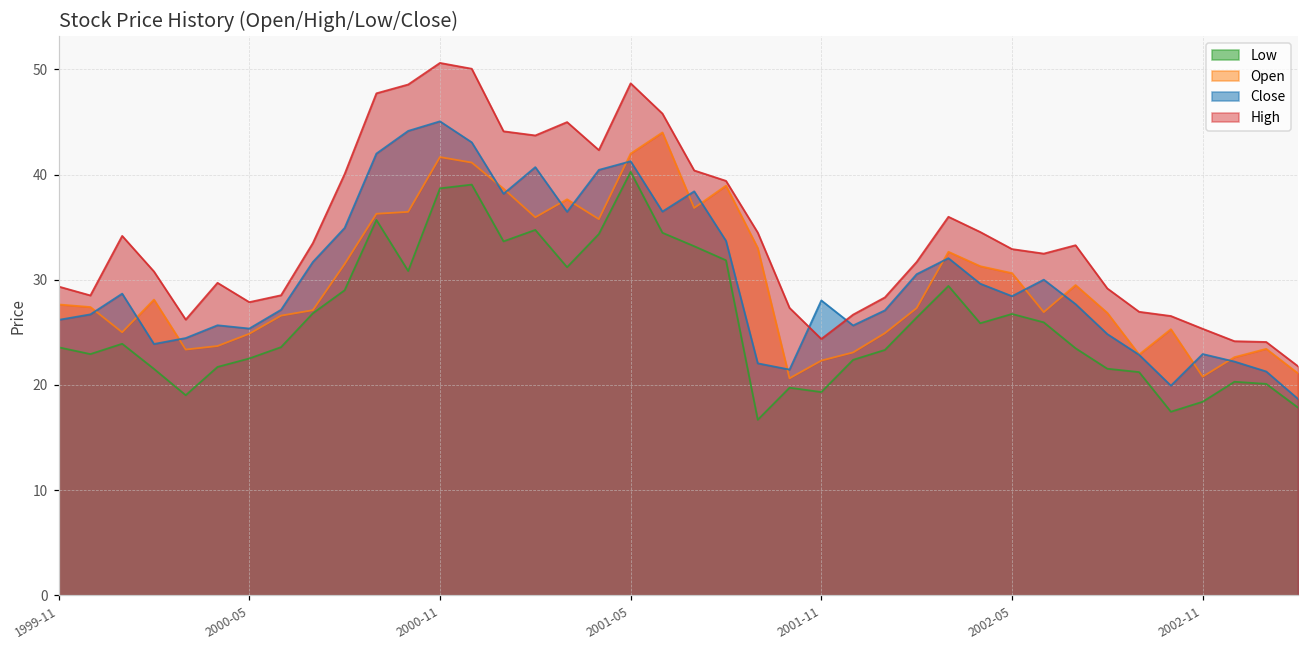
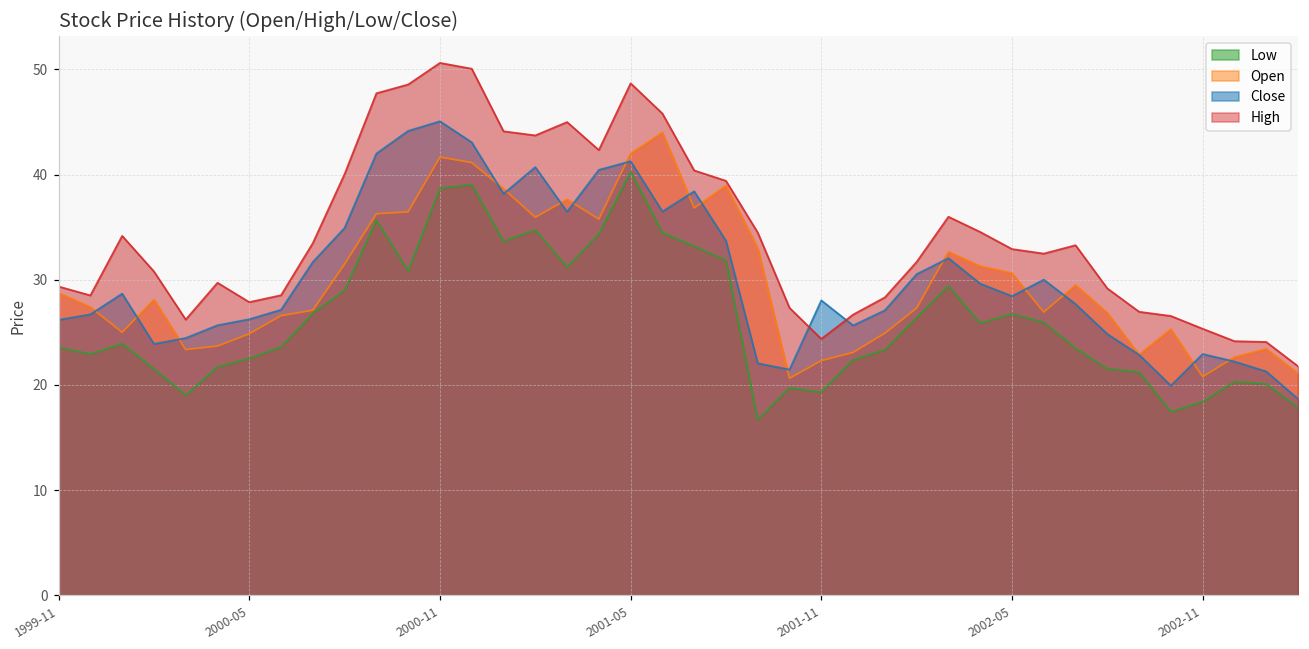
Open, 1999-11: 28 -> 29
Close, 2000-05: 25 -> 26
